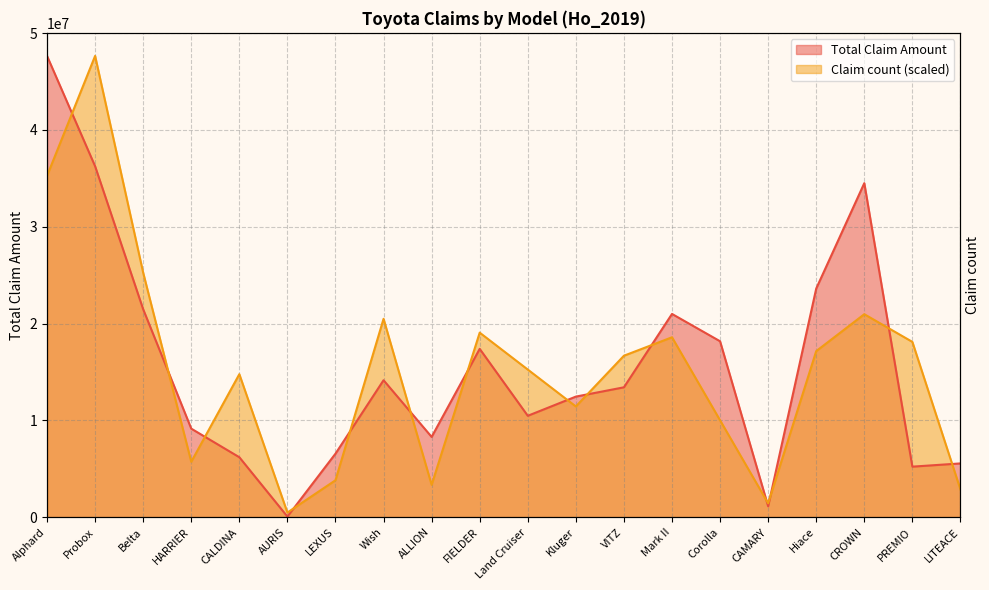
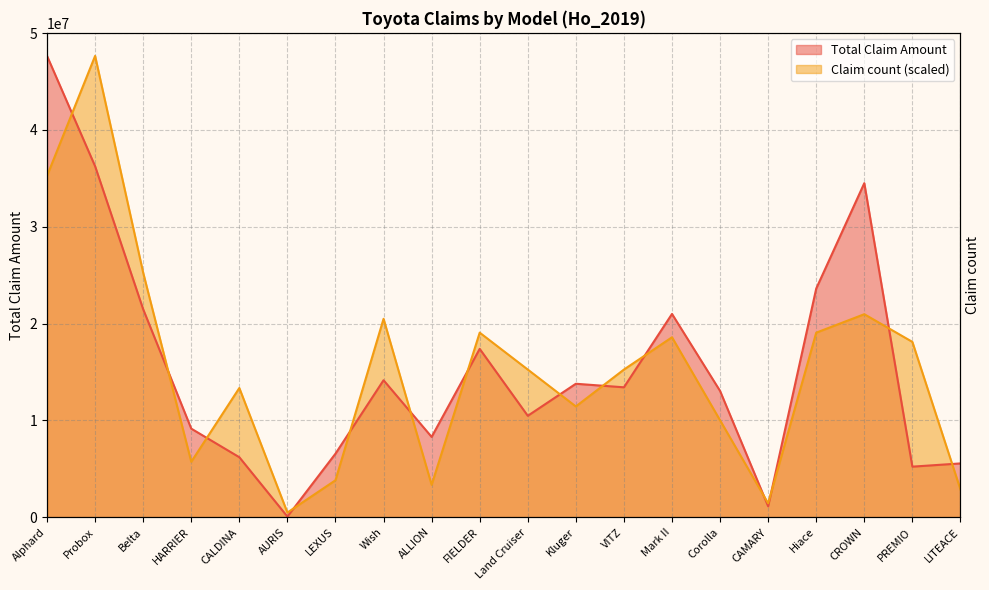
Claim count (scaled), CALDINA: 15000000 -> 13000000
Total Claim Amount, Kluger: 12000000 -> 14000000
Claim count (scaled), VITZ: 17000000 -> 15000000
Total Claim Amount, Corolla: 18000000 -> 13000000
Claim count (scaled), Hiace: 17000000 -> 19000000
